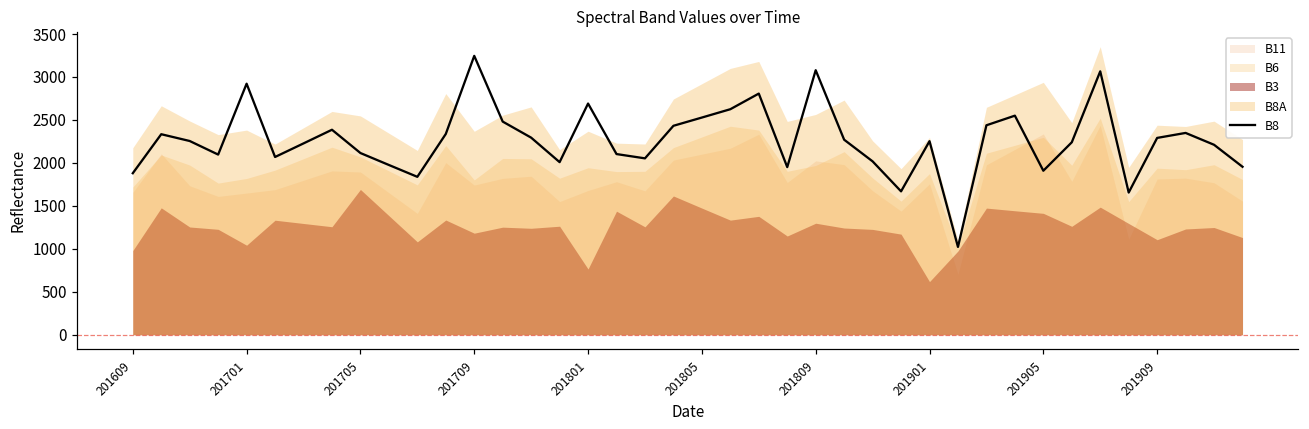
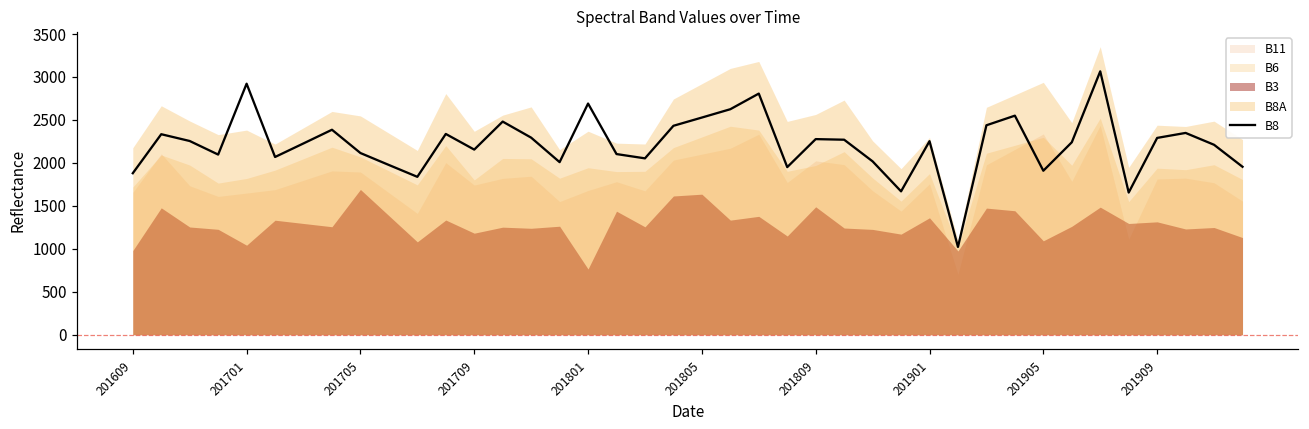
B8, 201709: 3200 -> 2200
B3, 201805: 1500 -> 1600
B8, 201809: 3100 -> 2300
B3, 201809: 1300 -> 1500
B3, 201901: 600 -> 1400
B3, 201905: 1400 -> 1100
B3, 201909: 1100 -> 1300
